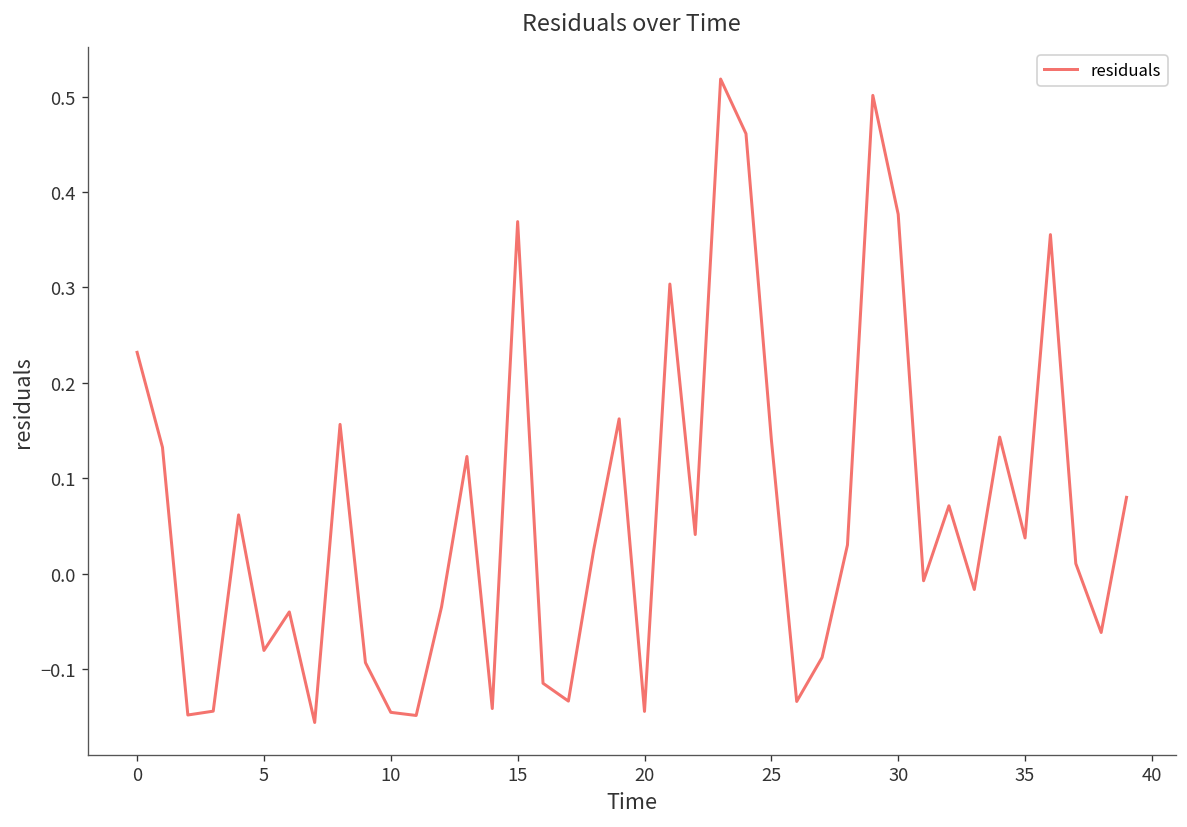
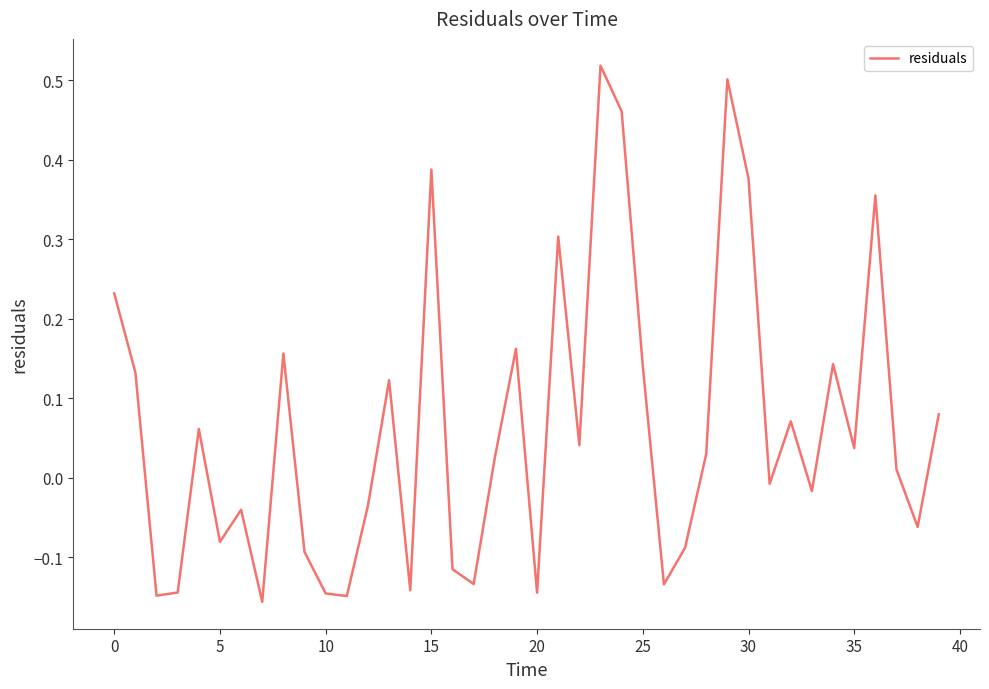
15: 0.37 -> 0.39
